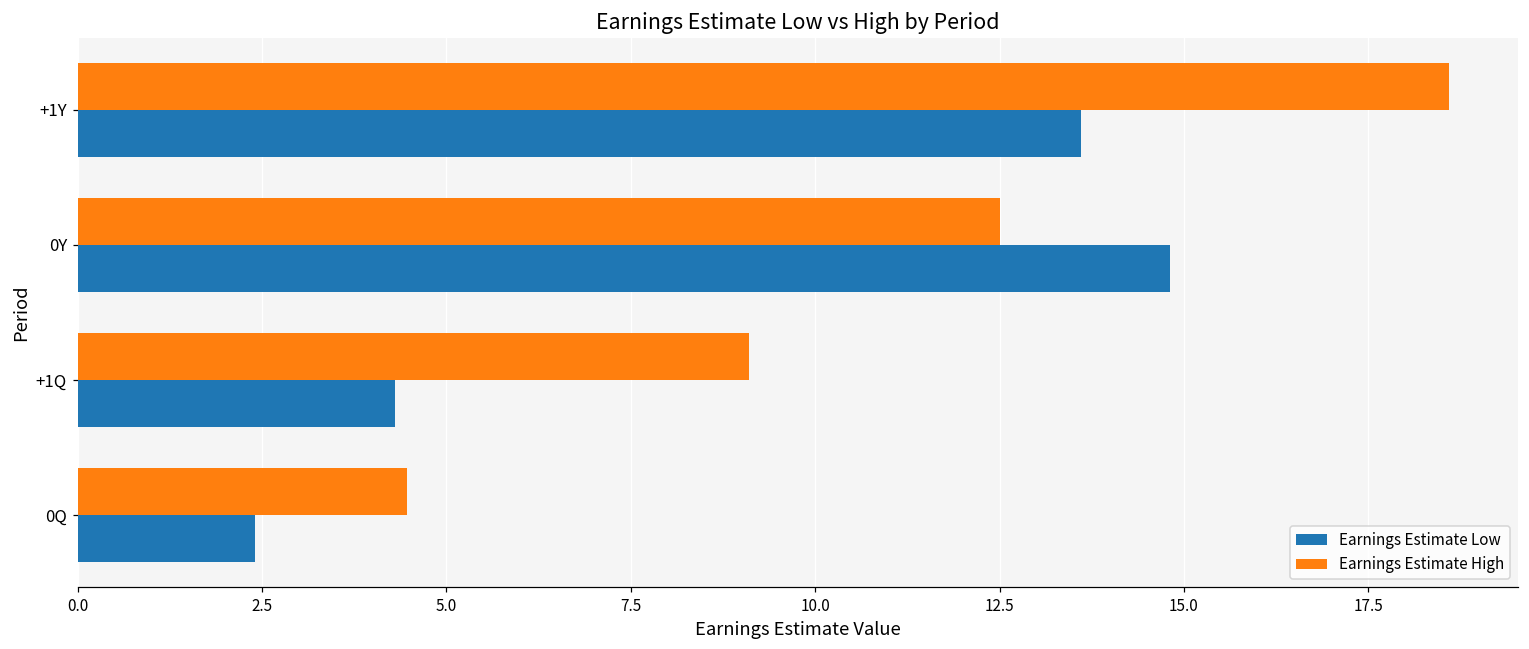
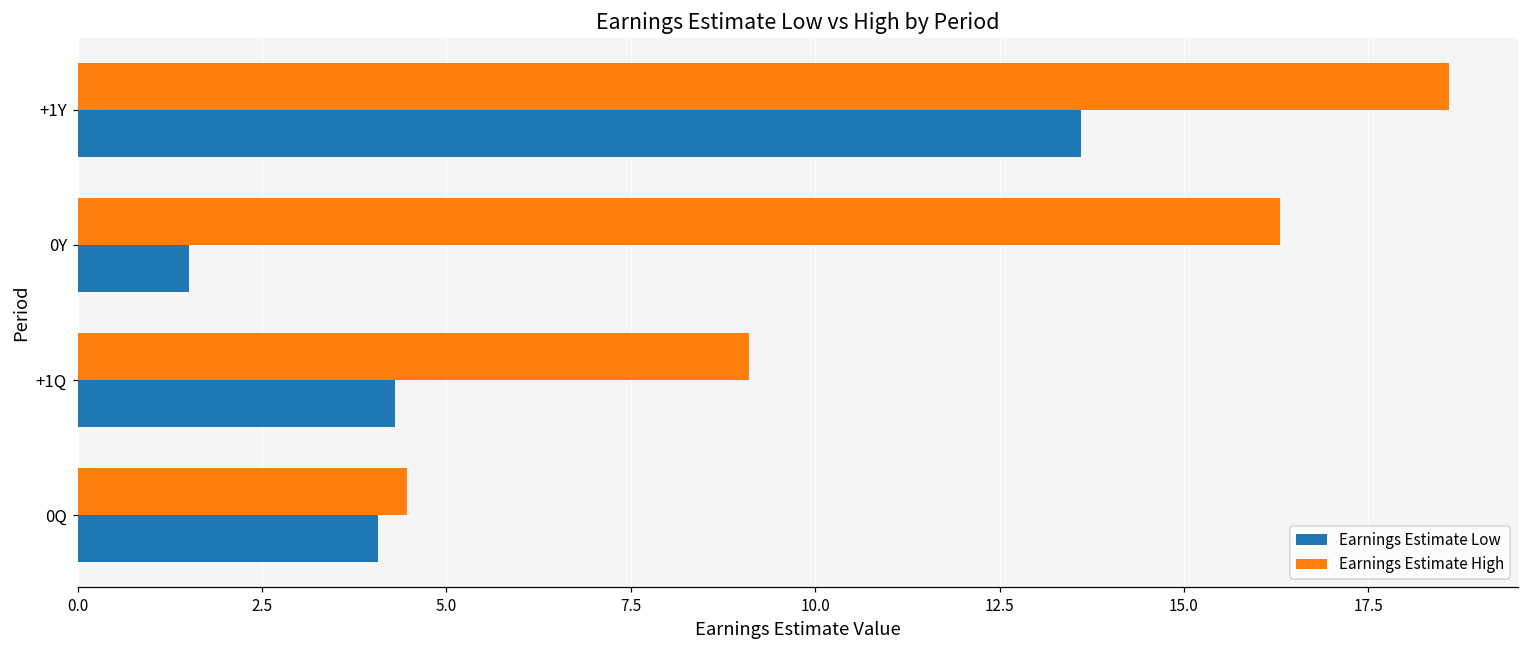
Earnings Estimate High, 0Y: 12.5 -> 16.3
Earnings Estimate Low, 0Y: 14.8 -> 1.5
Earnings Estimate Low, 0Q: 2.4 -> 4.1
